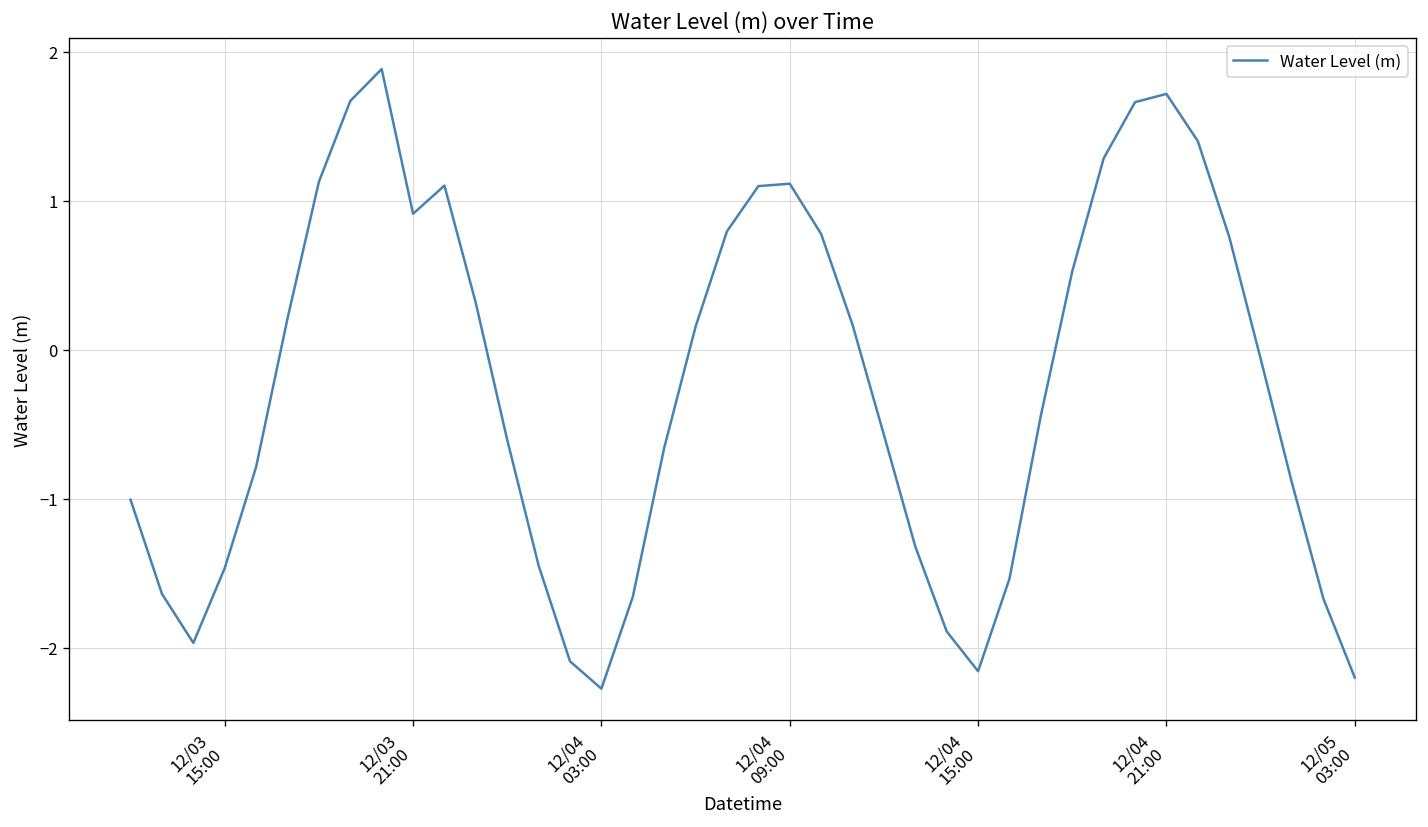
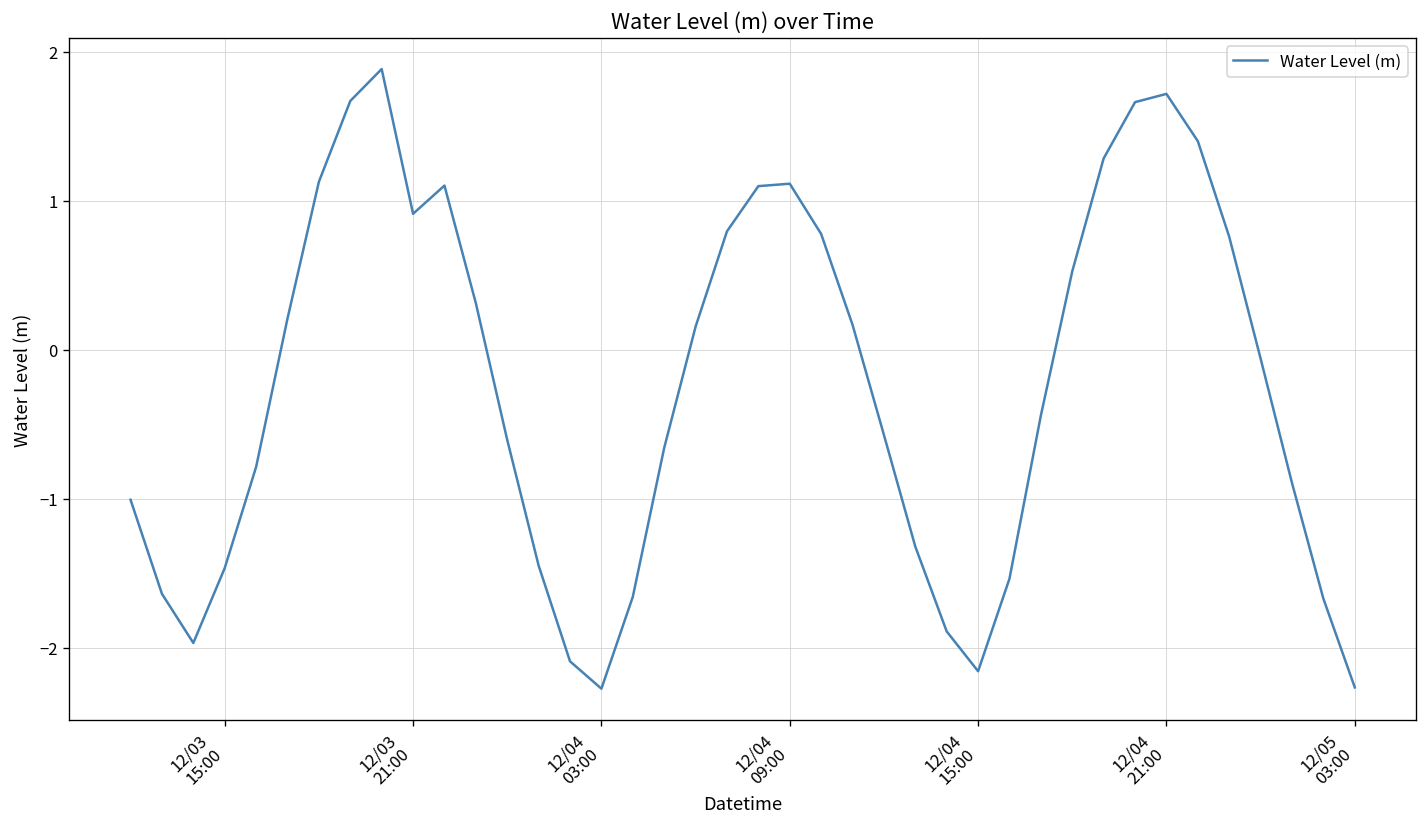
12/05 03:00: -2.20 -> -2.27
